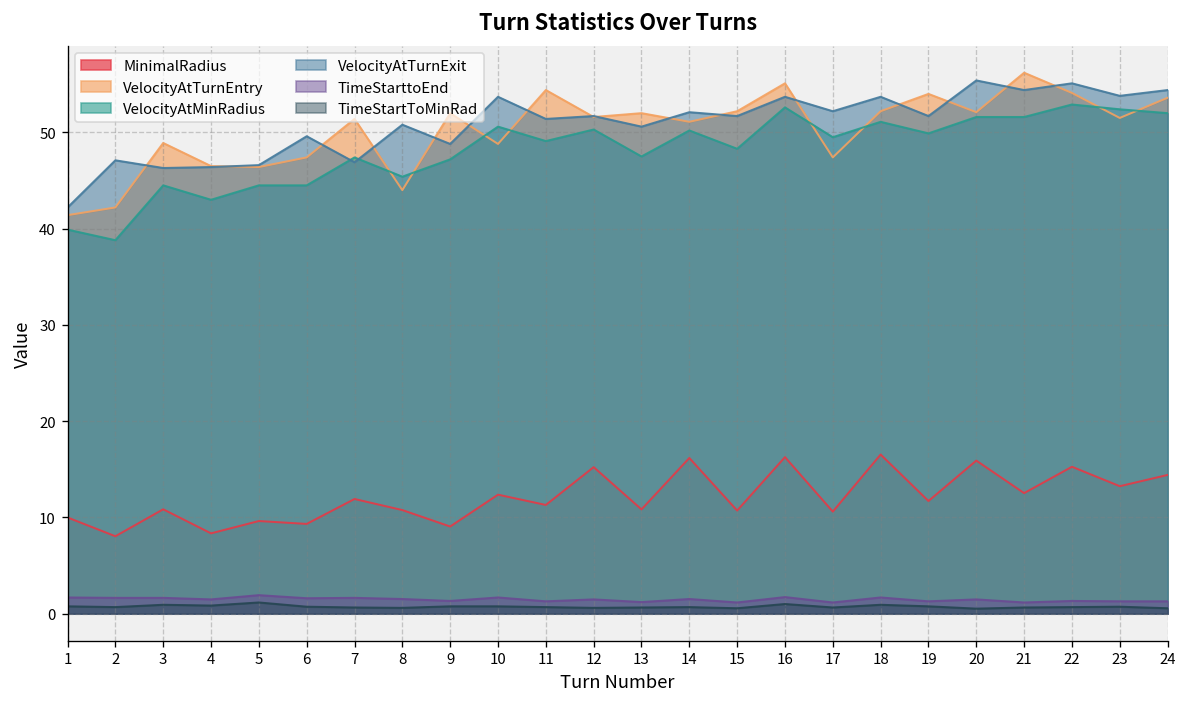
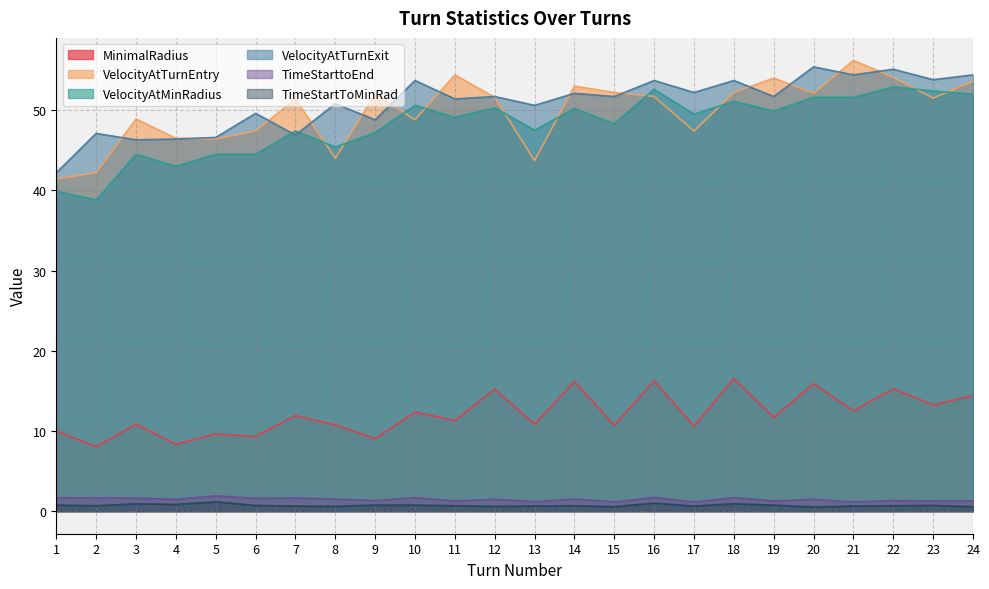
VelocityAtTurnEntry, 13: 52 -> 44
VelocityAtTurnEntry, 14: 51 -> 53
VelocityAtTurnEntry, 16: 55 -> 52
